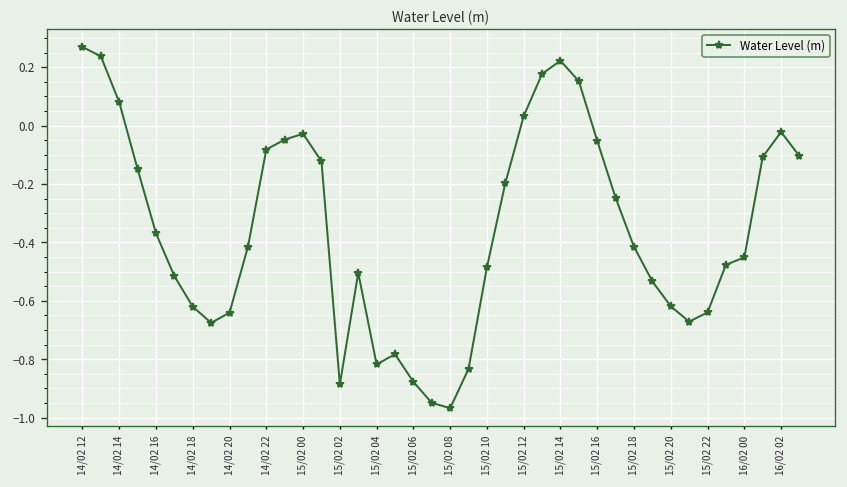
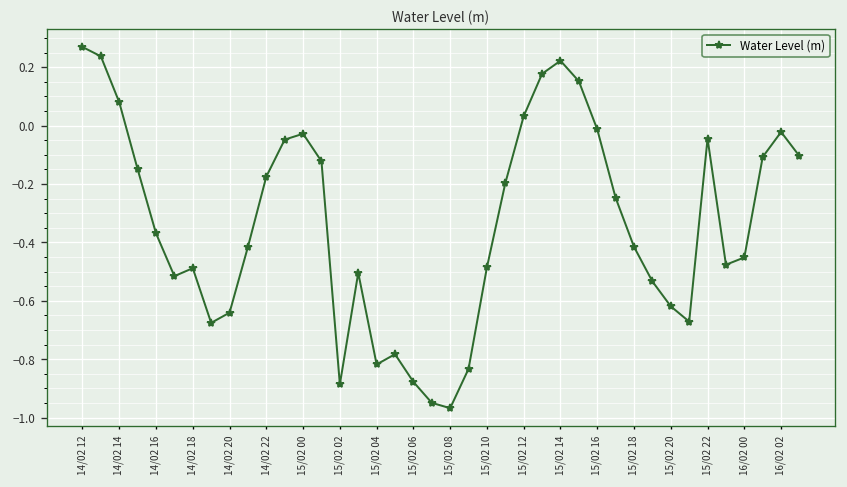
14/02 18: -0.62 -> -0.49
14/02 22: -0.08 -> -0.17
15/02 16: -0.05 -> -0.01
15/02 22: -0.64 -> -0.04
